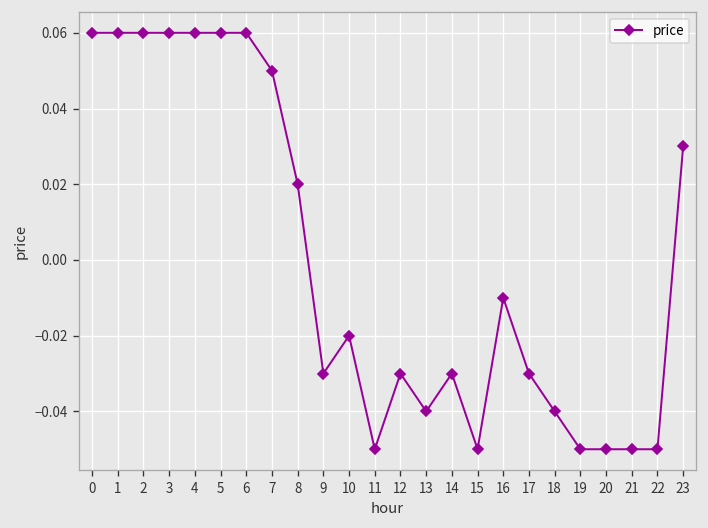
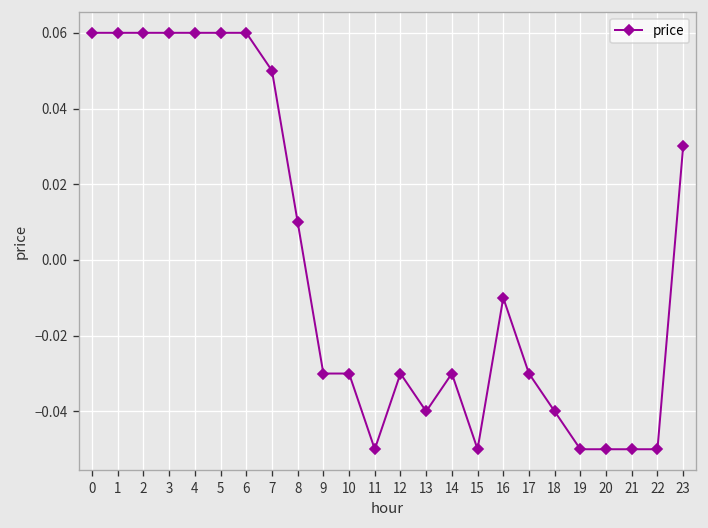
8: 0.02 -> 0.01
10: -0.02 -> -0.03
